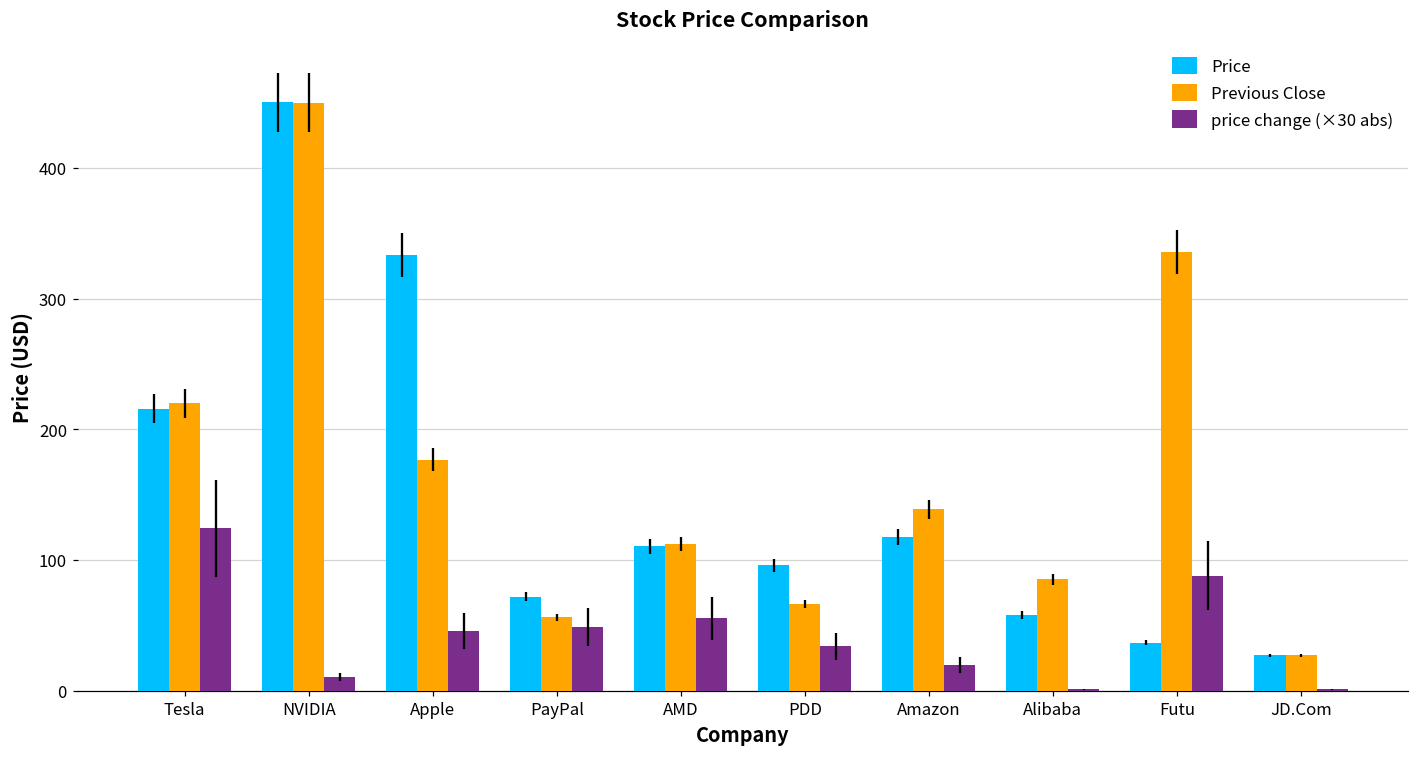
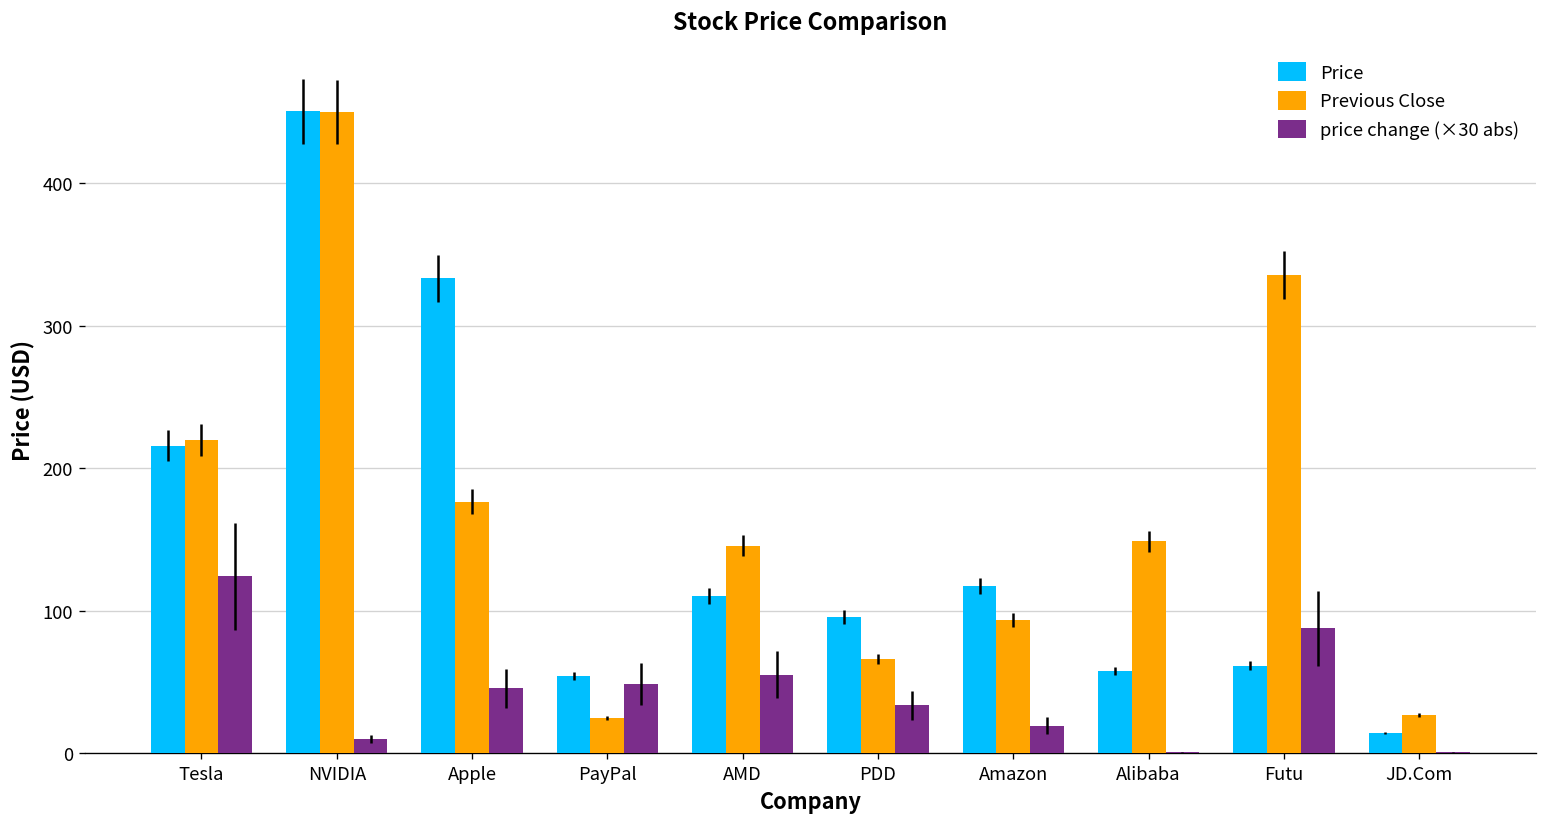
Price, PayPal: 72 -> 54
Previous Close, PayPal: 56 -> 25
Previous Close, AMD: 112 -> 146
Previous Close, Amazon: 139 -> 94
Previous Close, Alibaba: 85 -> 149
Price, Futu: 37 -> 62
Price, JD.Com: 27 -> 14
